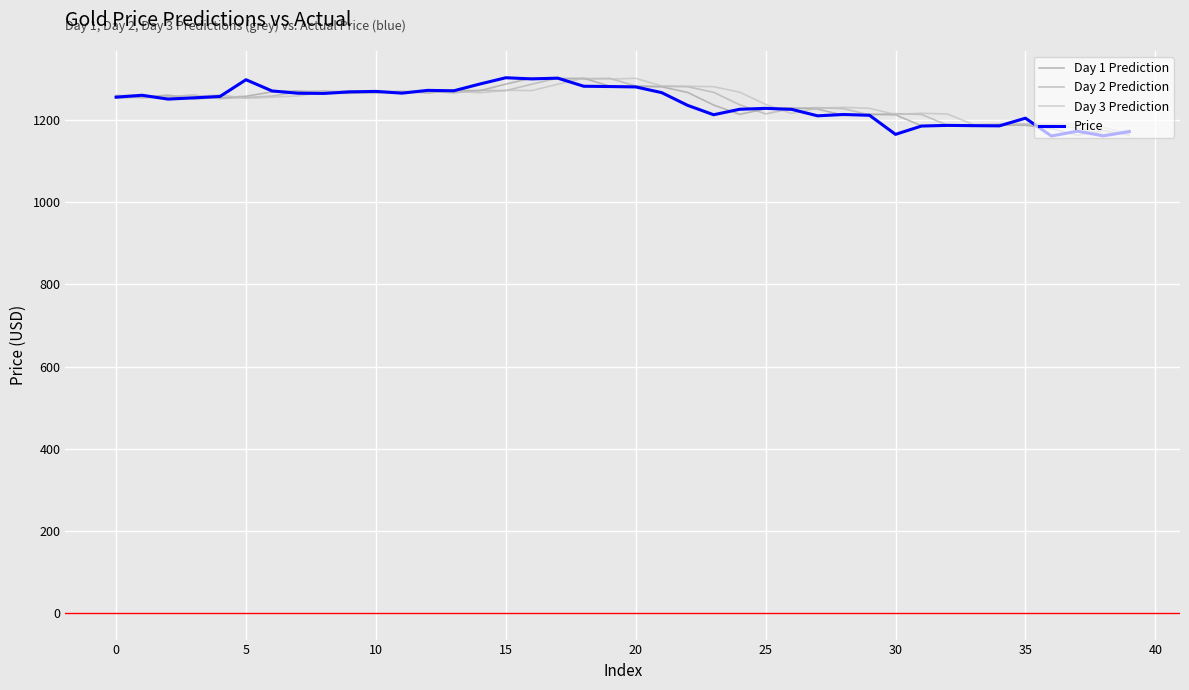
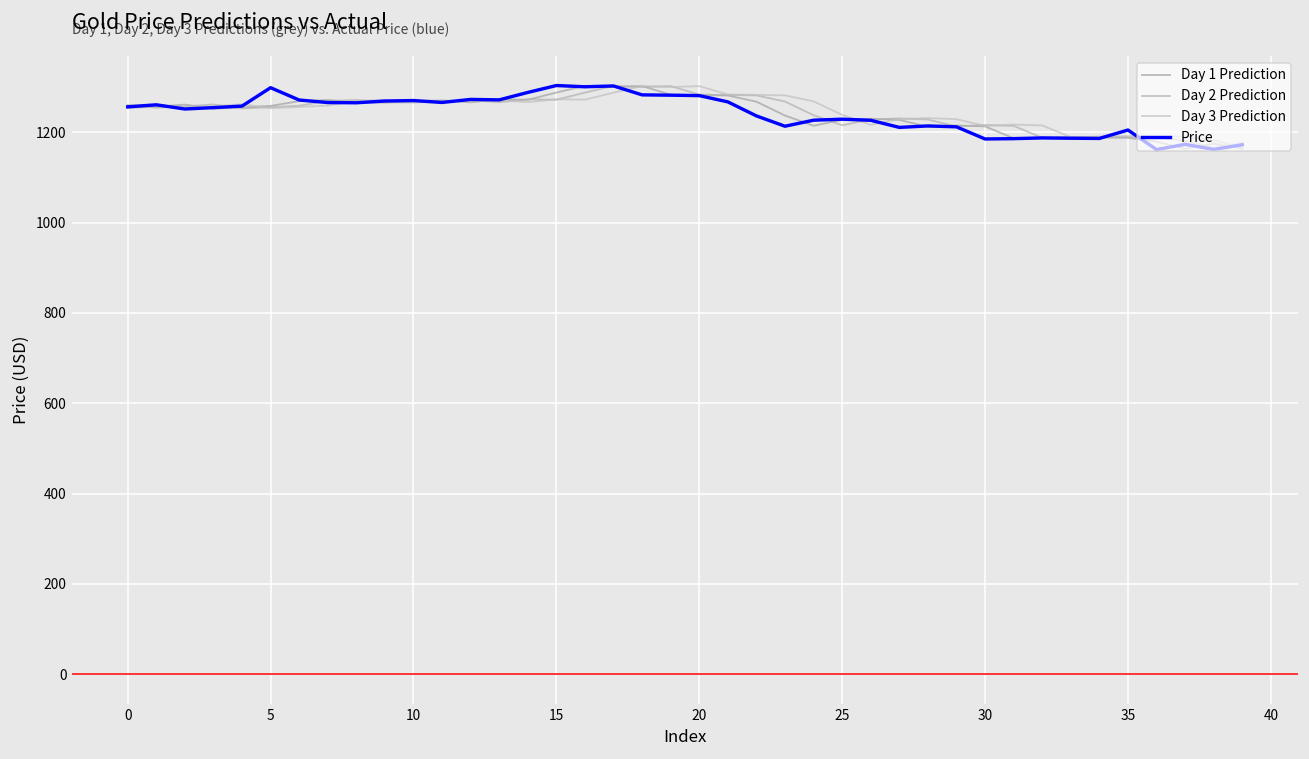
Price, 30: 1170 -> 1190
